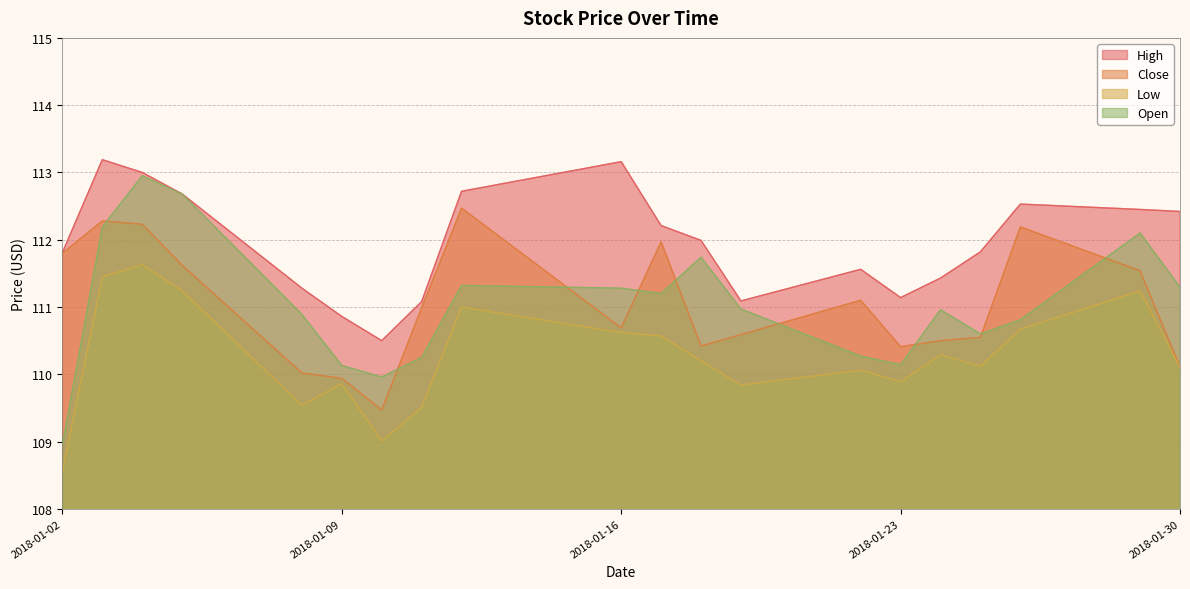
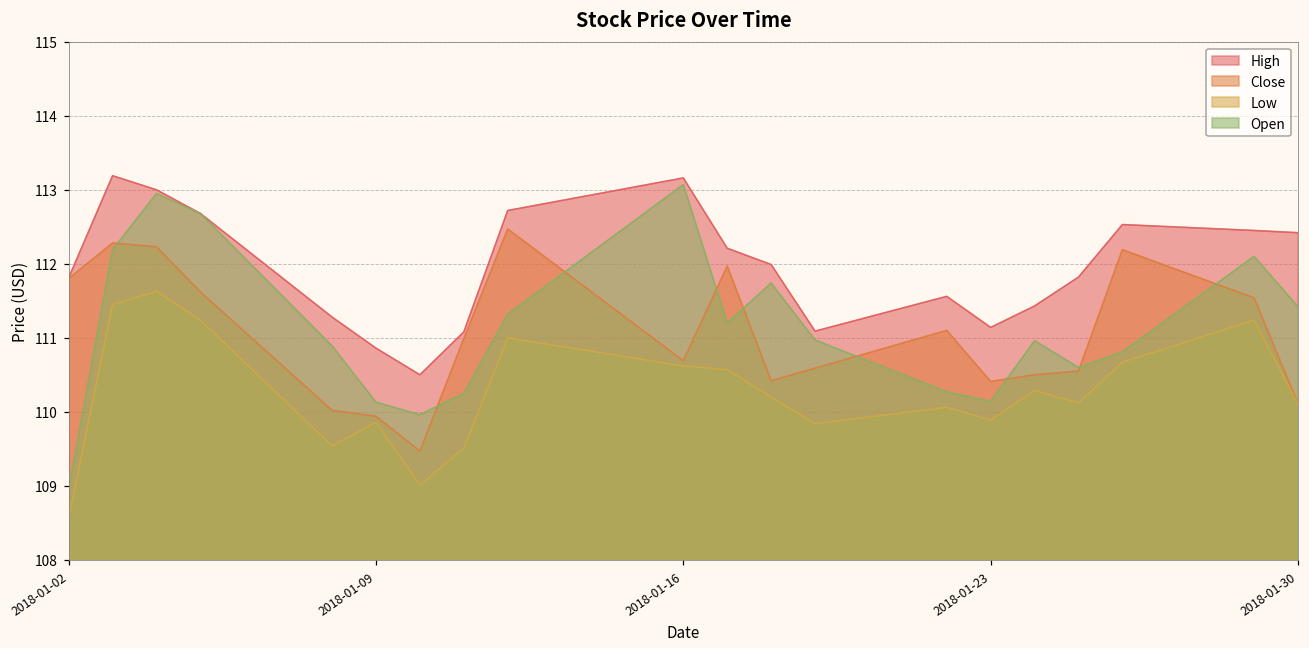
Open, 2018-01-16: 111.3 -> 113.1
Open, 2018-01-30: 111.3 -> 111.4
